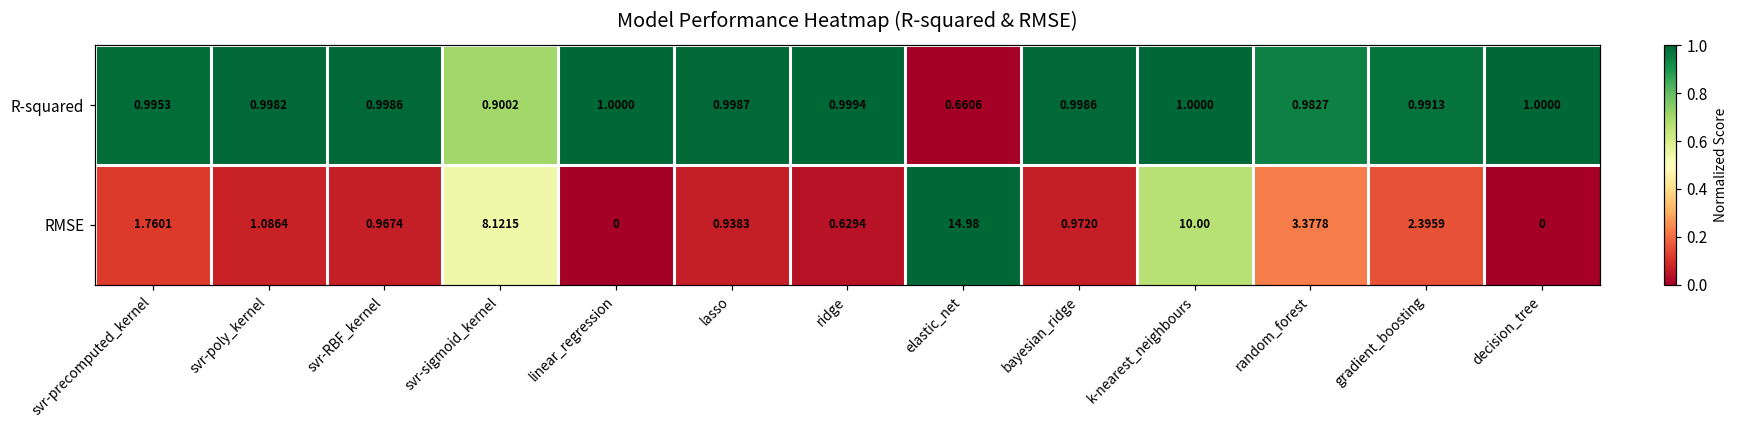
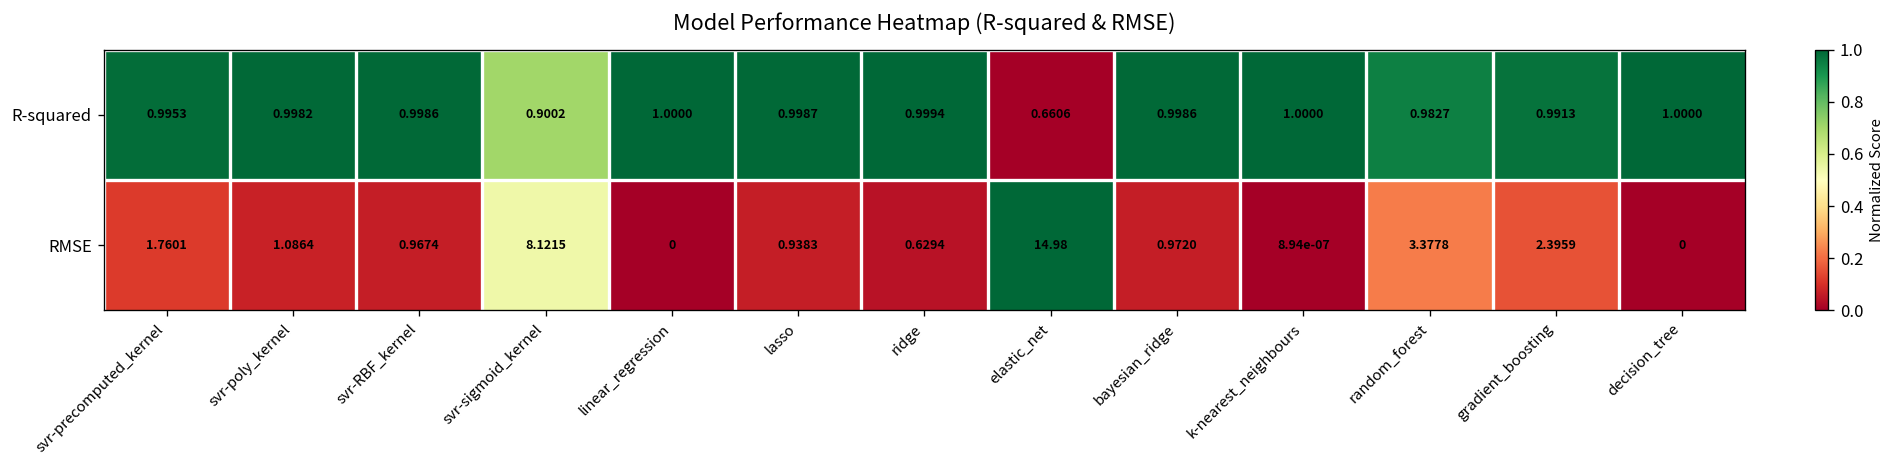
RMSE, k-nearest_neighbours: 10.00 -> 8.94e-07
